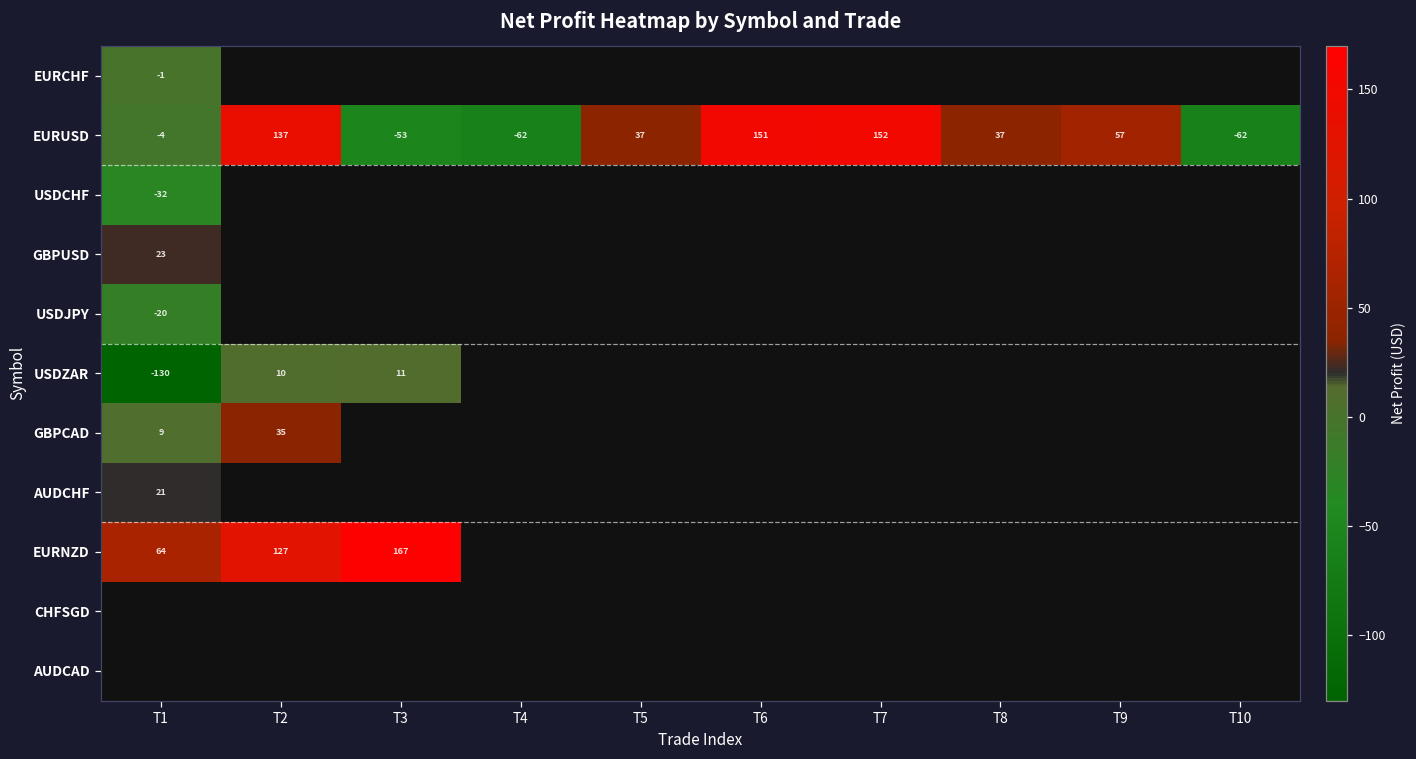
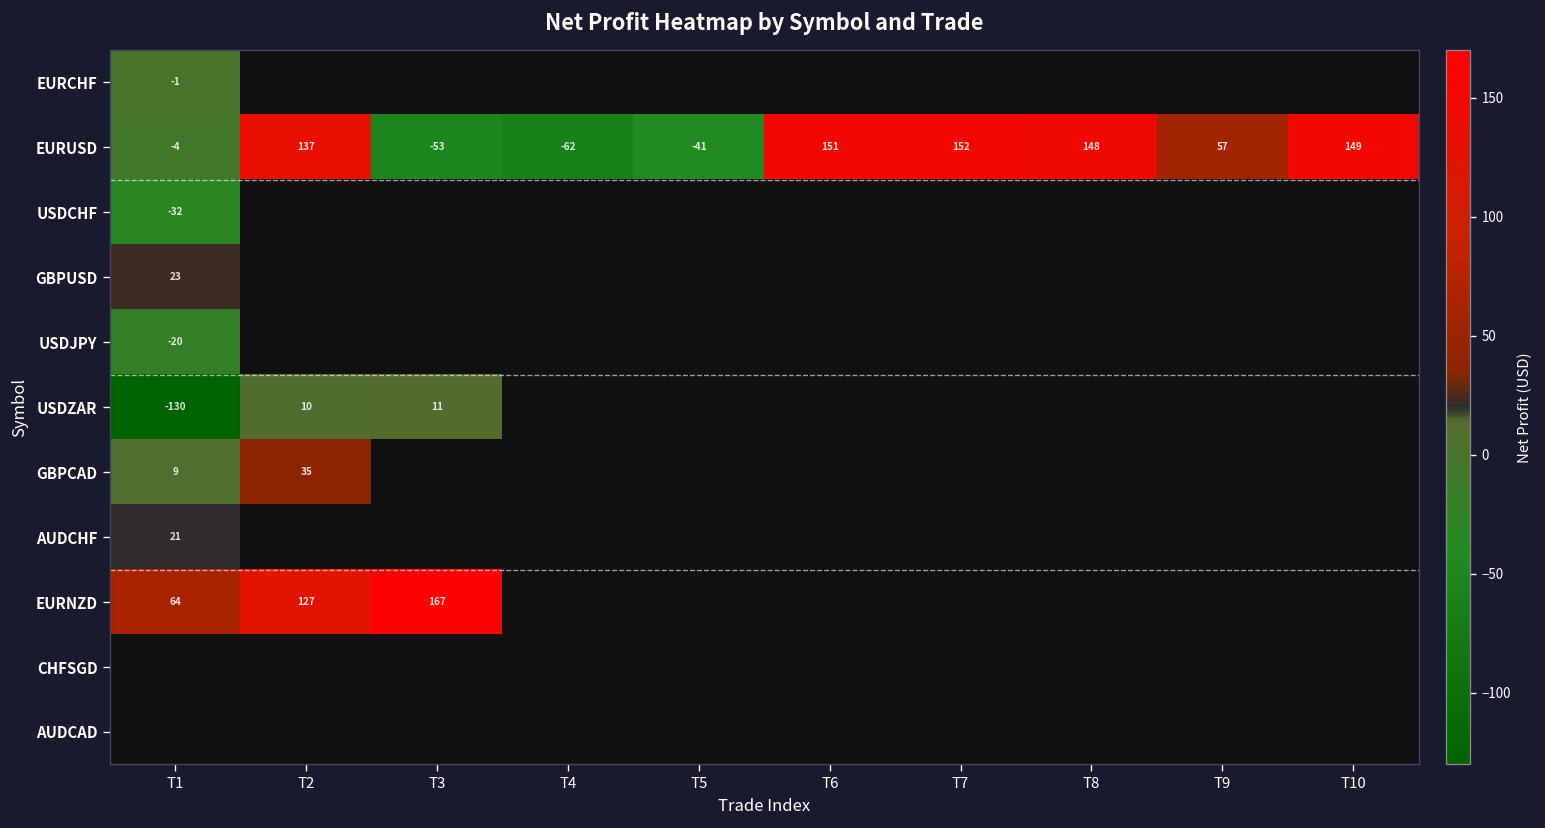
EURUSD, T5: 37 -> -41
EURUSD, T8: 37 -> 148
EURUSD, T10: -62 -> 149
